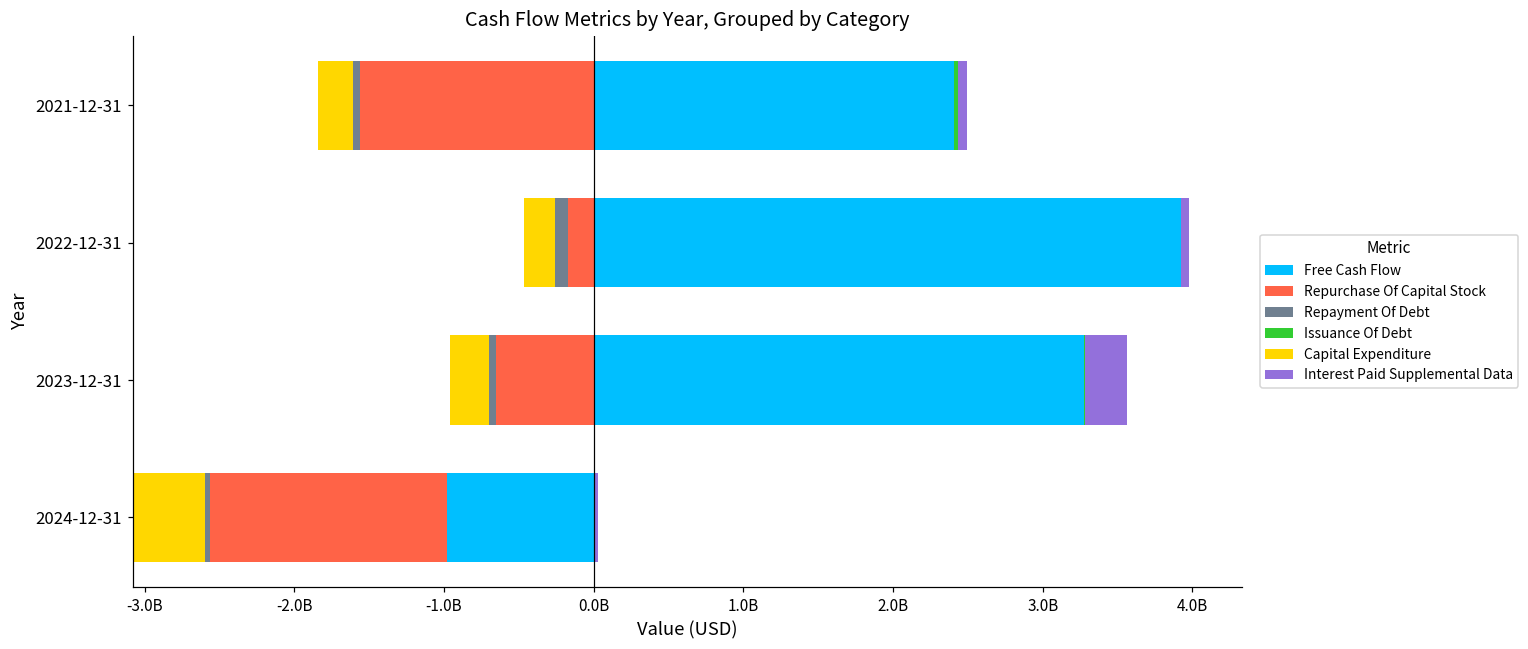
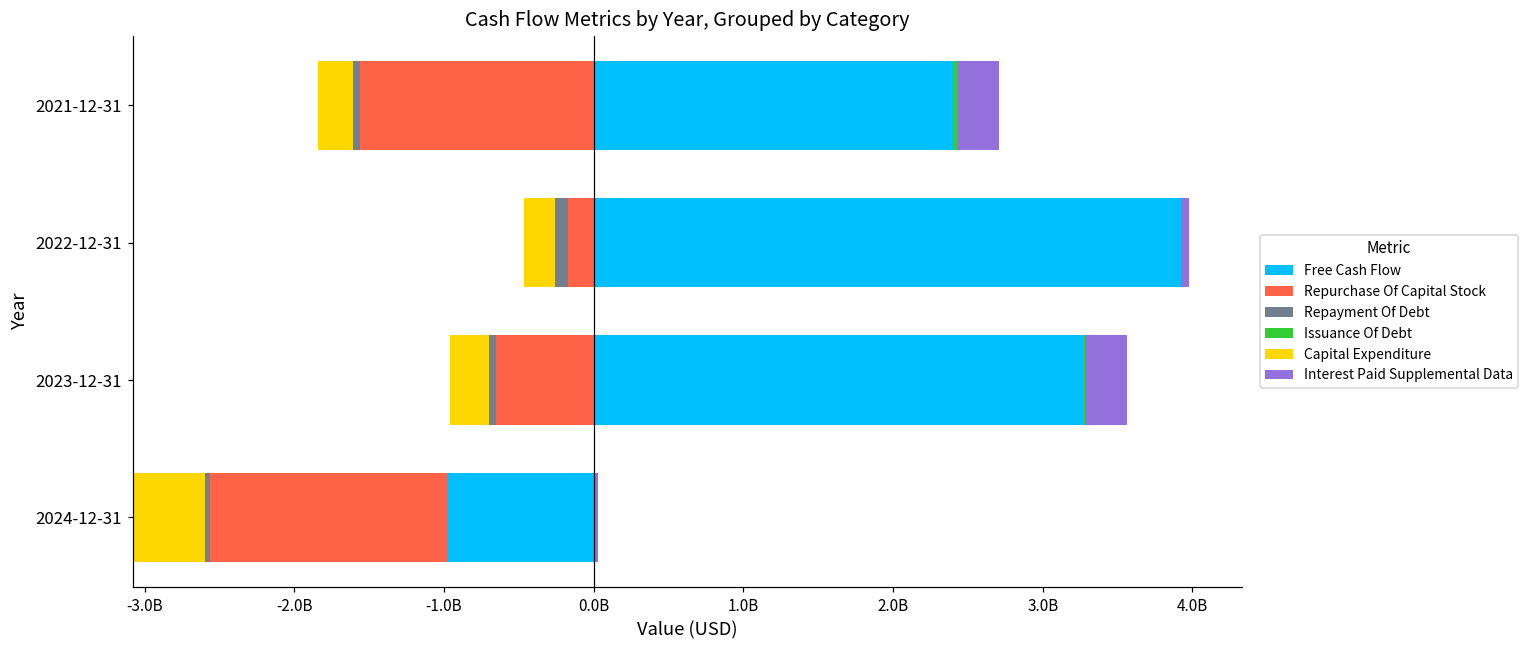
Interest Paid Supplemental Data, 2021-12-31: 60000000 -> 270000000
